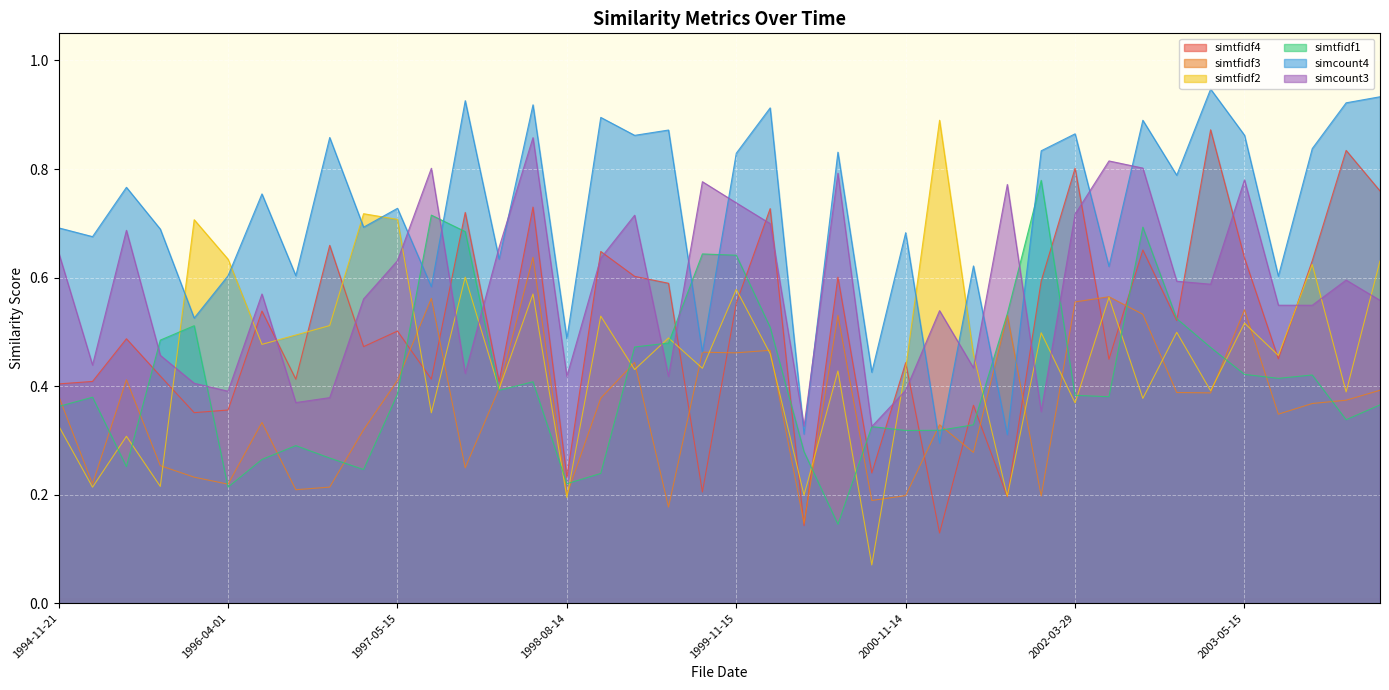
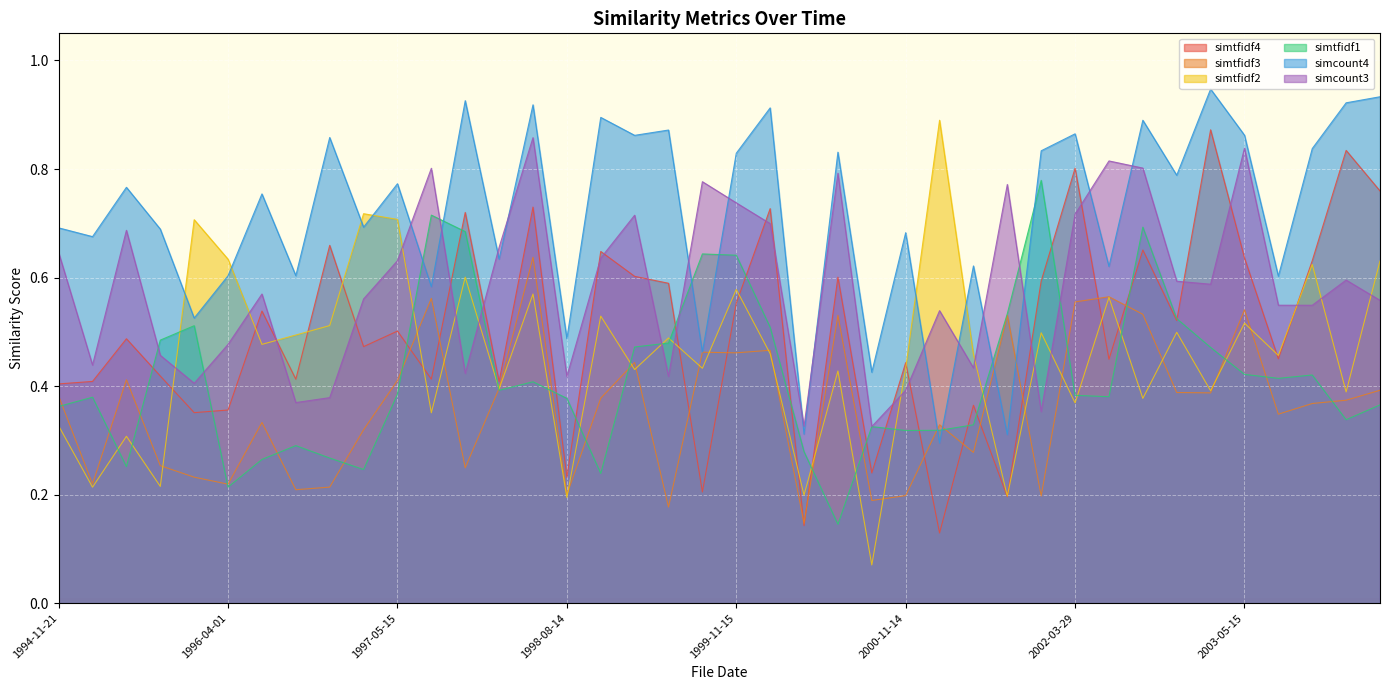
simcount3, 1996-04-01: 0.39 -> 0.48
simcount4, 1997-05-15: 0.73 -> 0.77
simtfidf1, 1998-08-14: 0.22 -> 0.38
simcount3, 2003-05-15: 0.78 -> 0.84
